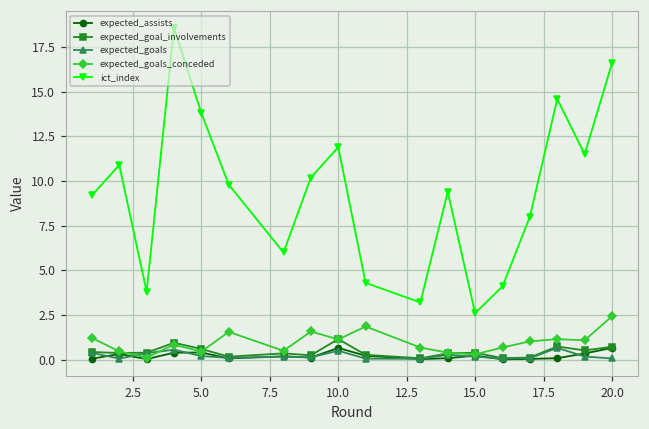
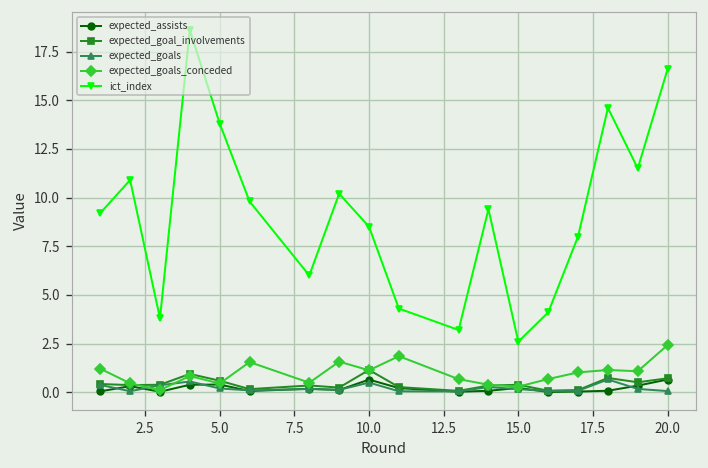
ict_index, 10.0: 11.9 -> 8.5
